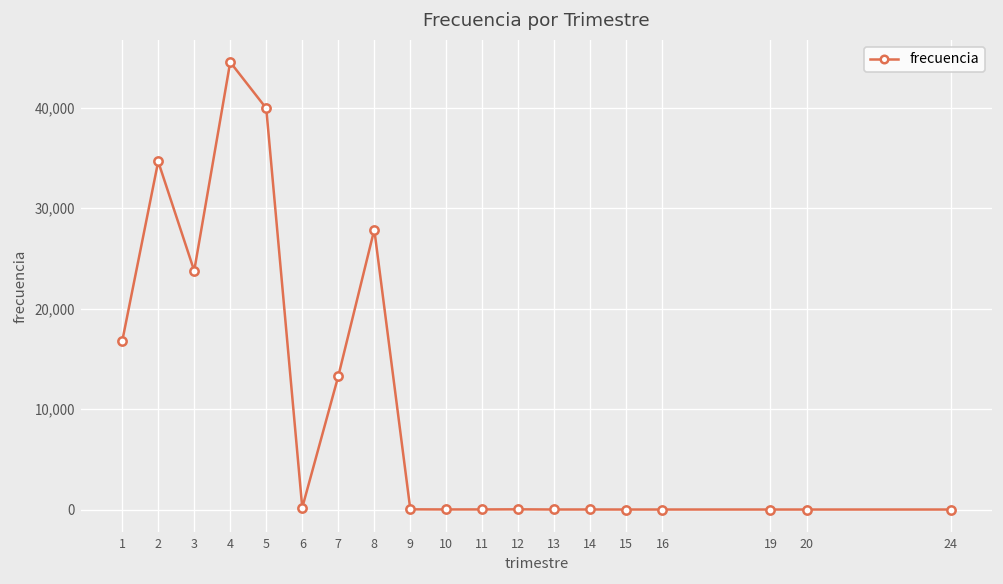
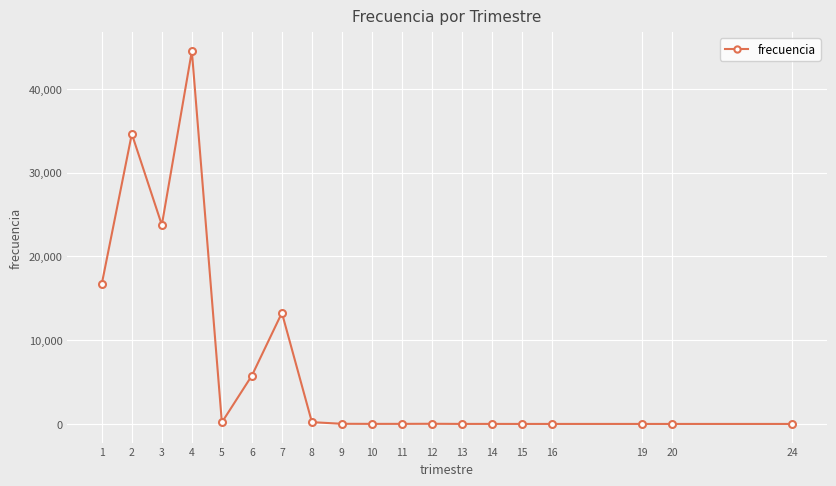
5: 40,000 -> 0
6: 0 -> 6,000
8: 28,000 -> 0
